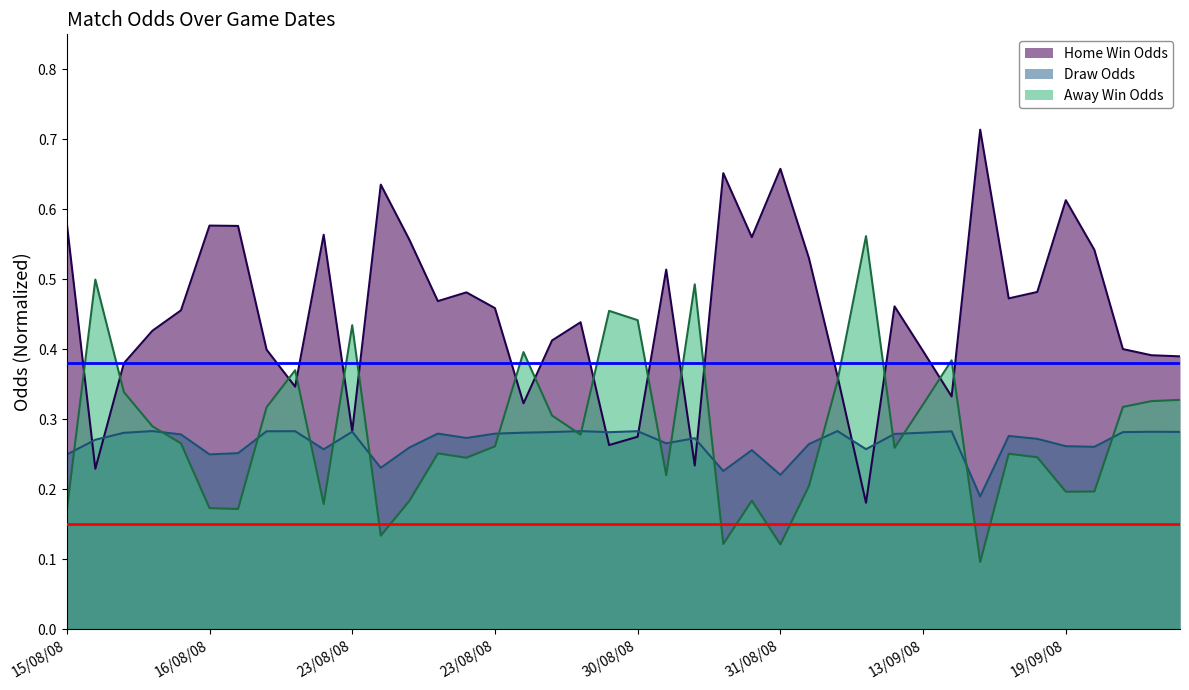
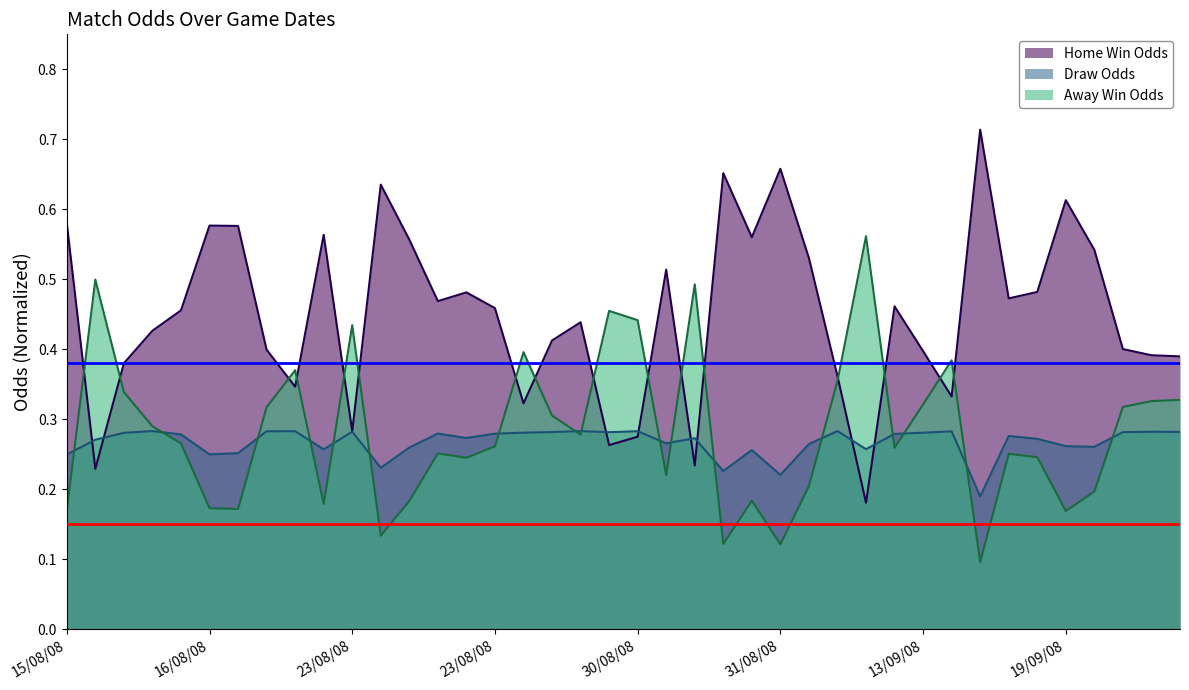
Away Win Odds, 19/09/08: 0.20 -> 0.17
